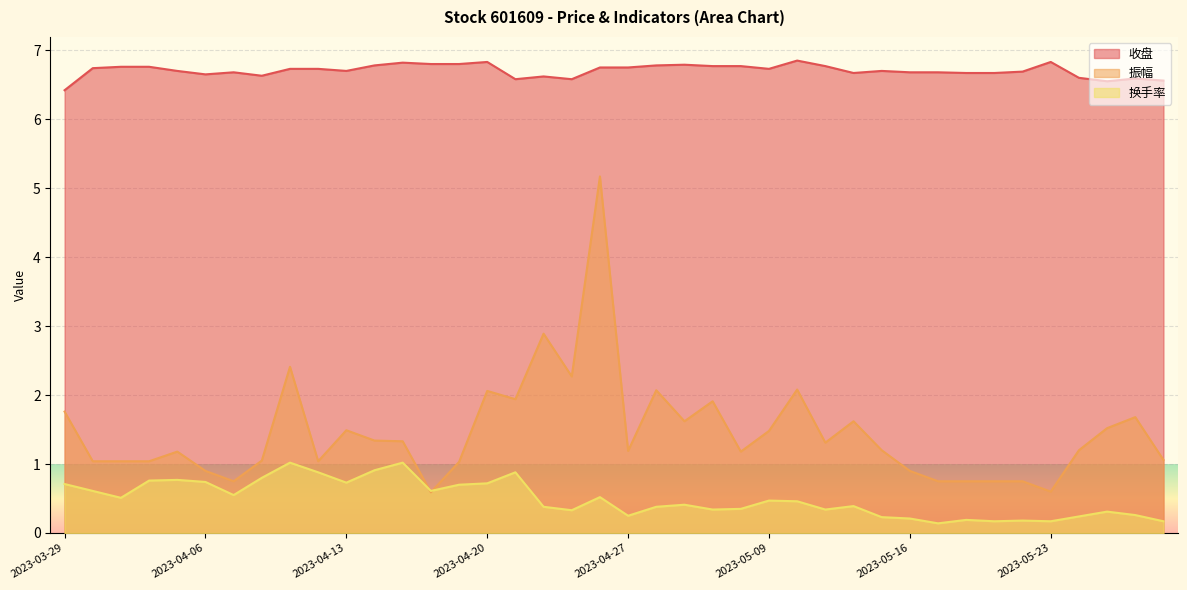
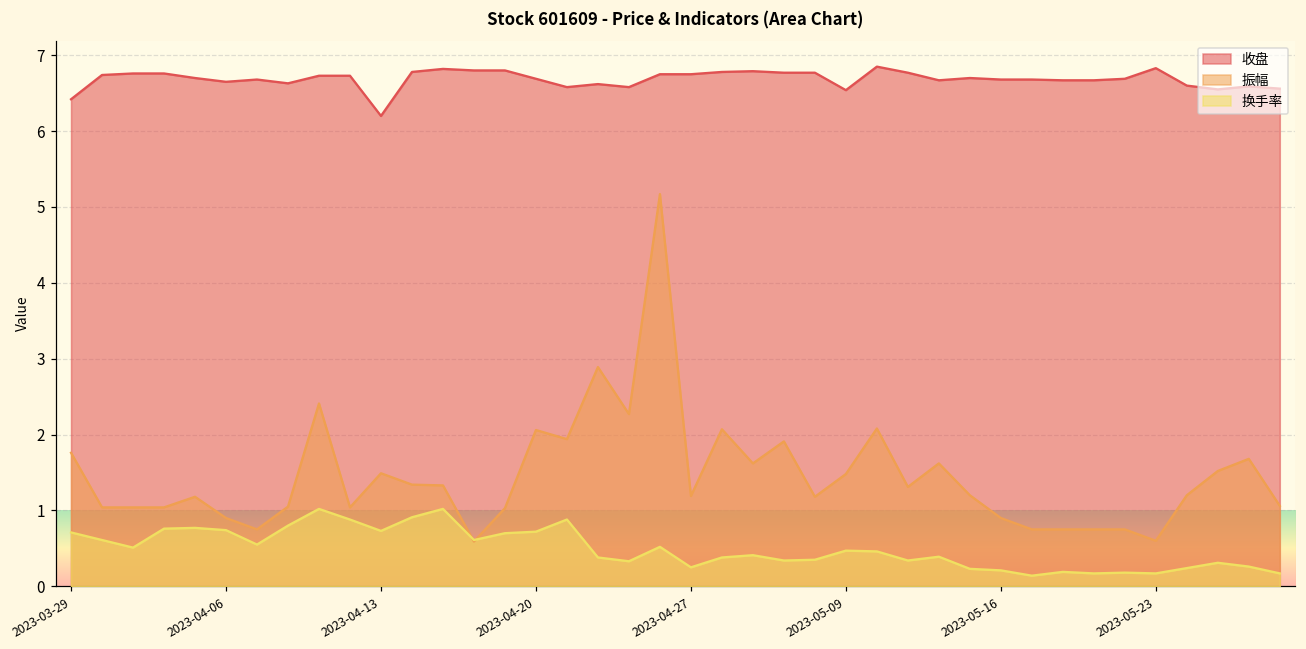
收盘, 2023-04-13: 6.7 -> 6.2
收盘, 2023-04-20: 6.8 -> 6.7
收盘, 2023-05-09: 6.7 -> 6.5
